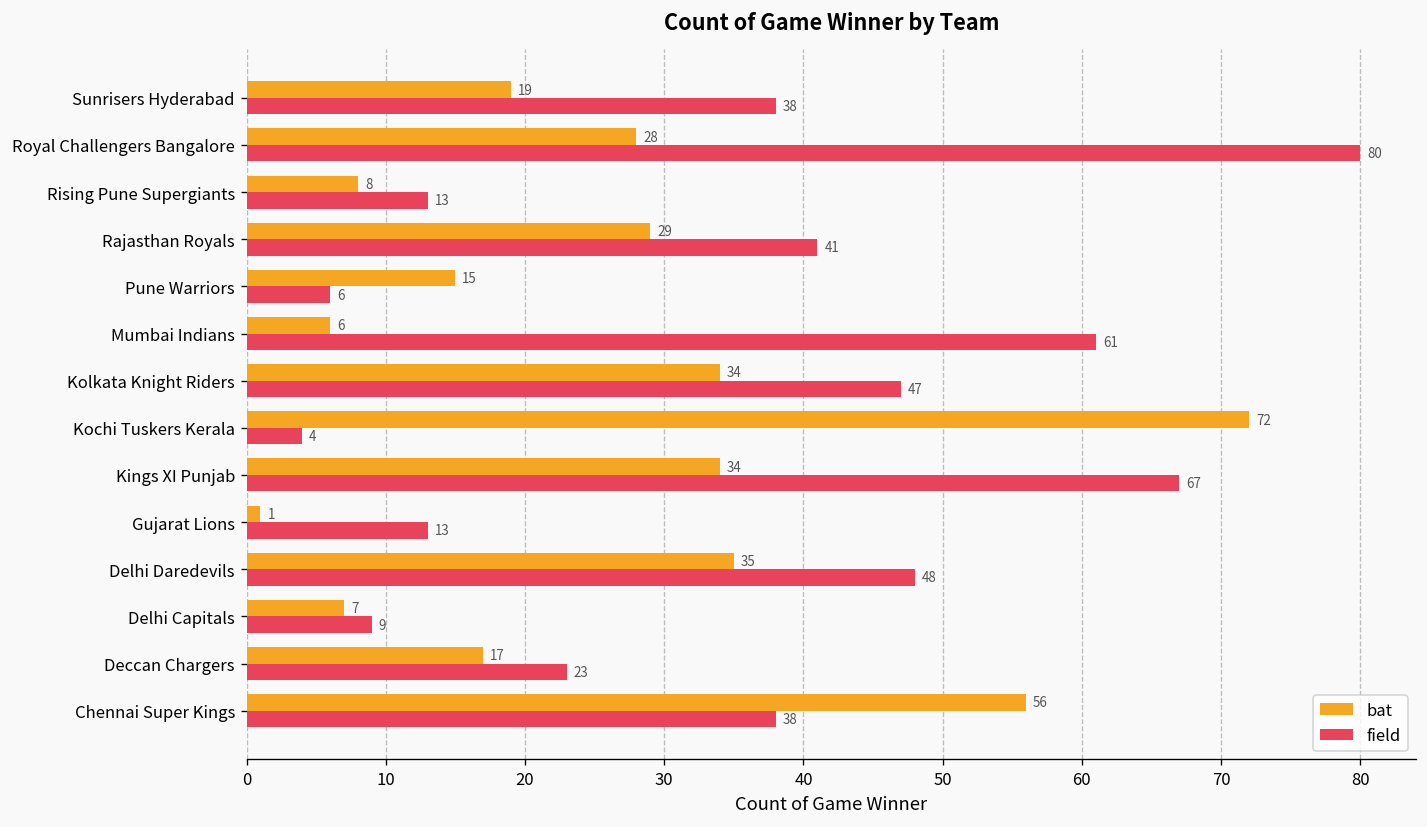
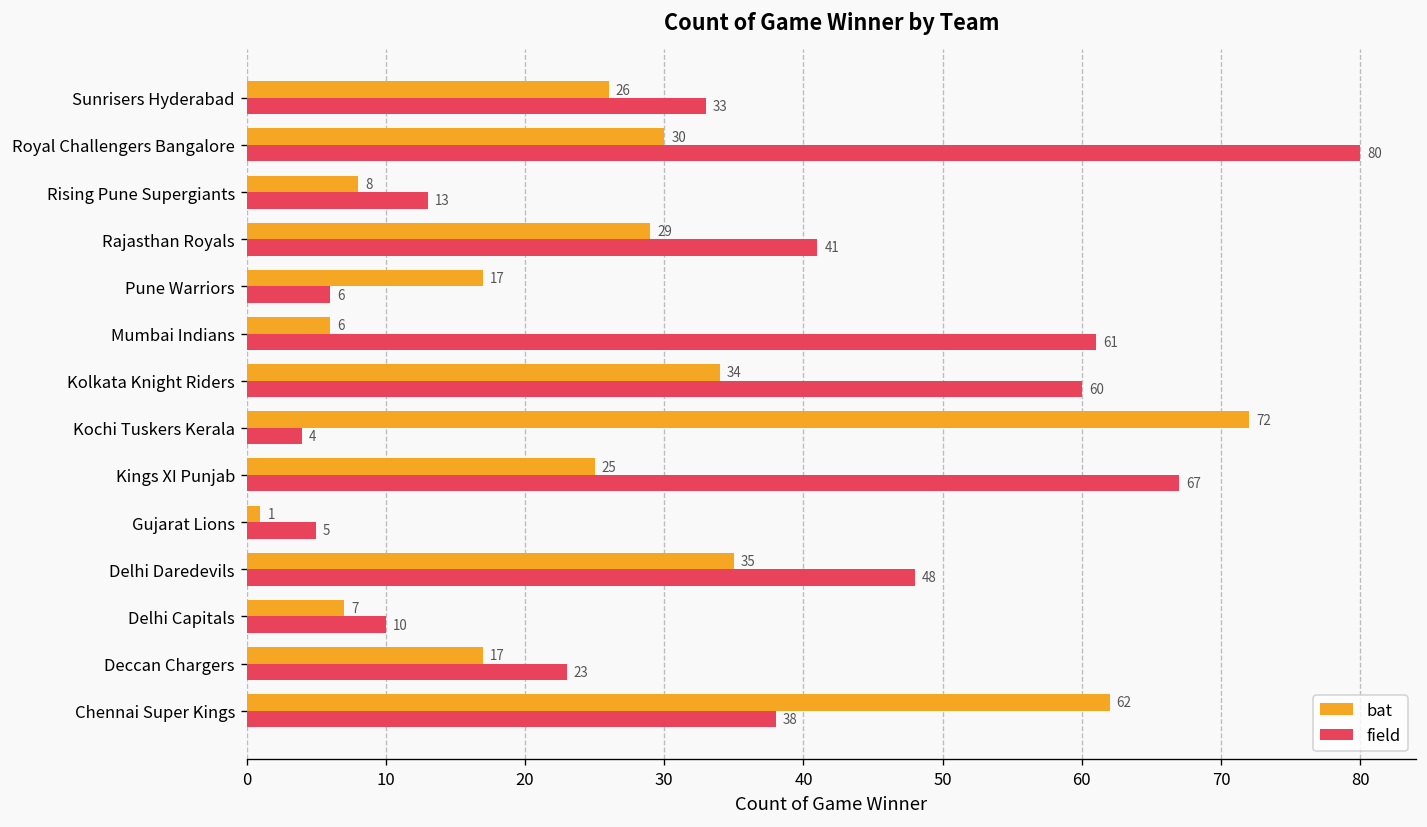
bat, Sunrisers Hyderabad: 19 -> 26
field, Sunrisers Hyderabad: 38 -> 33
bat, Royal Challengers Bangalore: 28 -> 30
bat, Pune Warriors: 15 -> 17
field, Kolkata Knight Riders: 47 -> 60
bat, Kings XI Punjab: 34 -> 25
field, Gujarat Lions: 13 -> 5
field, Delhi Capitals: 9 -> 10
bat, Chennai Super Kings: 56 -> 62
